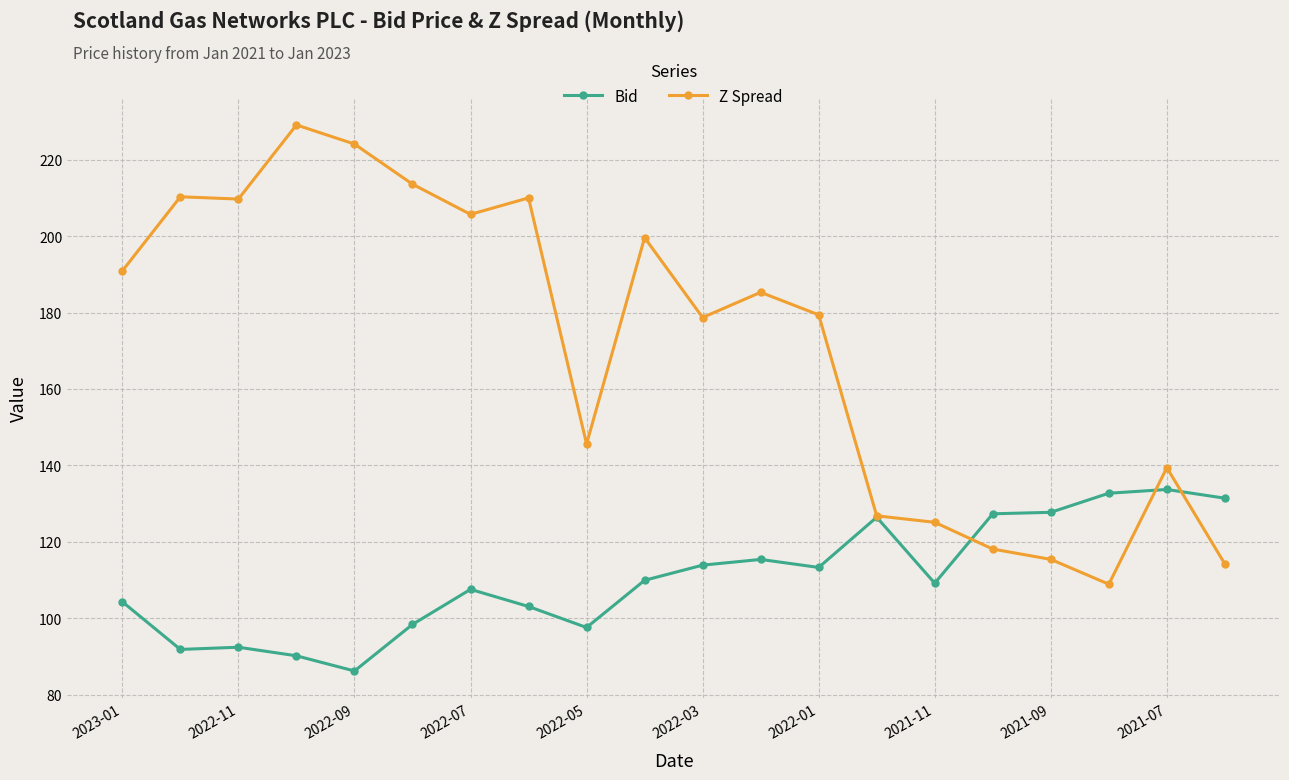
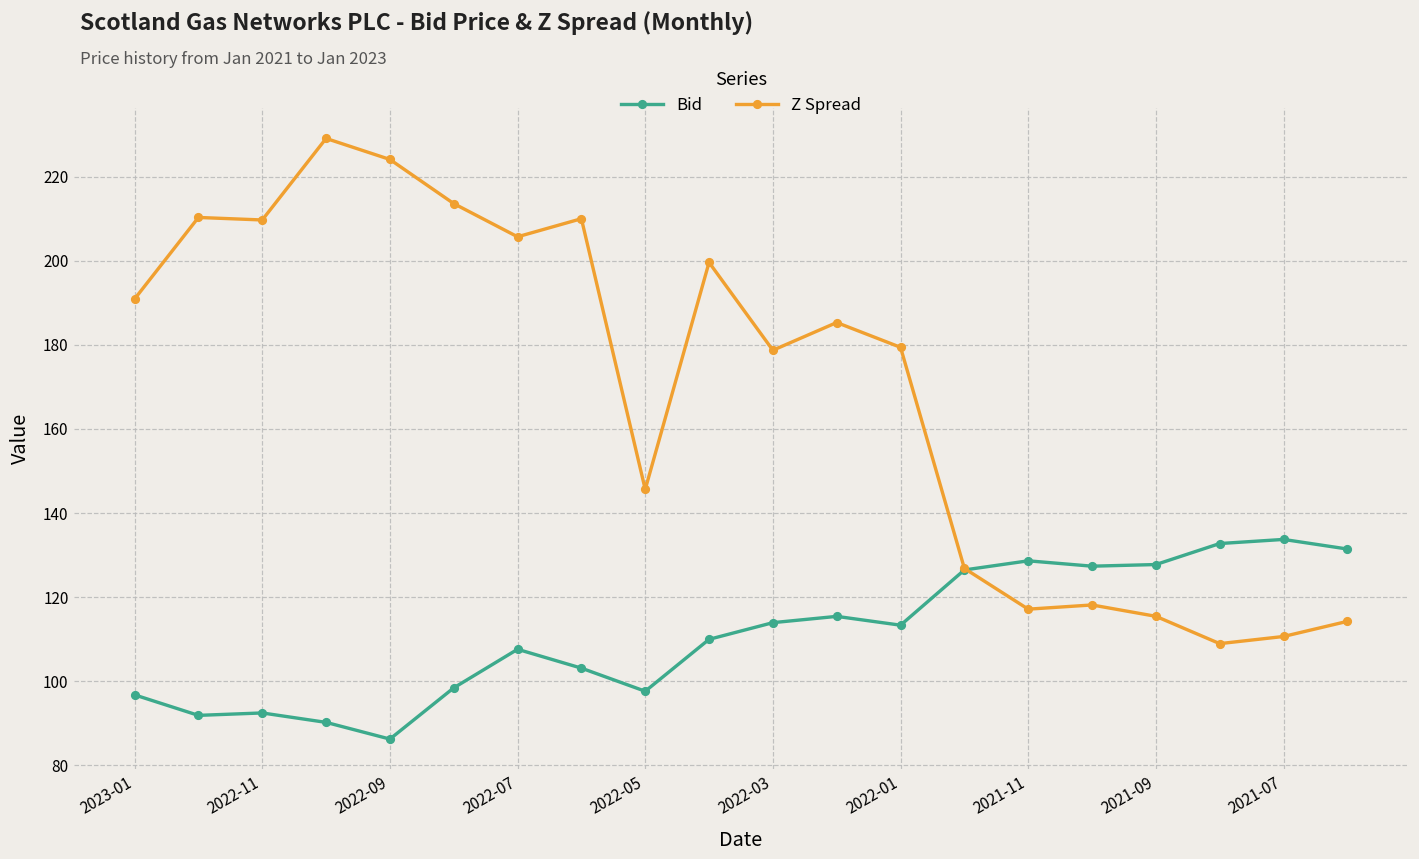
Bid, 2023-01: 104 -> 97
Bid, 2021-11: 109 -> 129
Z Spread, 2021-11: 125 -> 117
Z Spread, 2021-07: 139 -> 111
